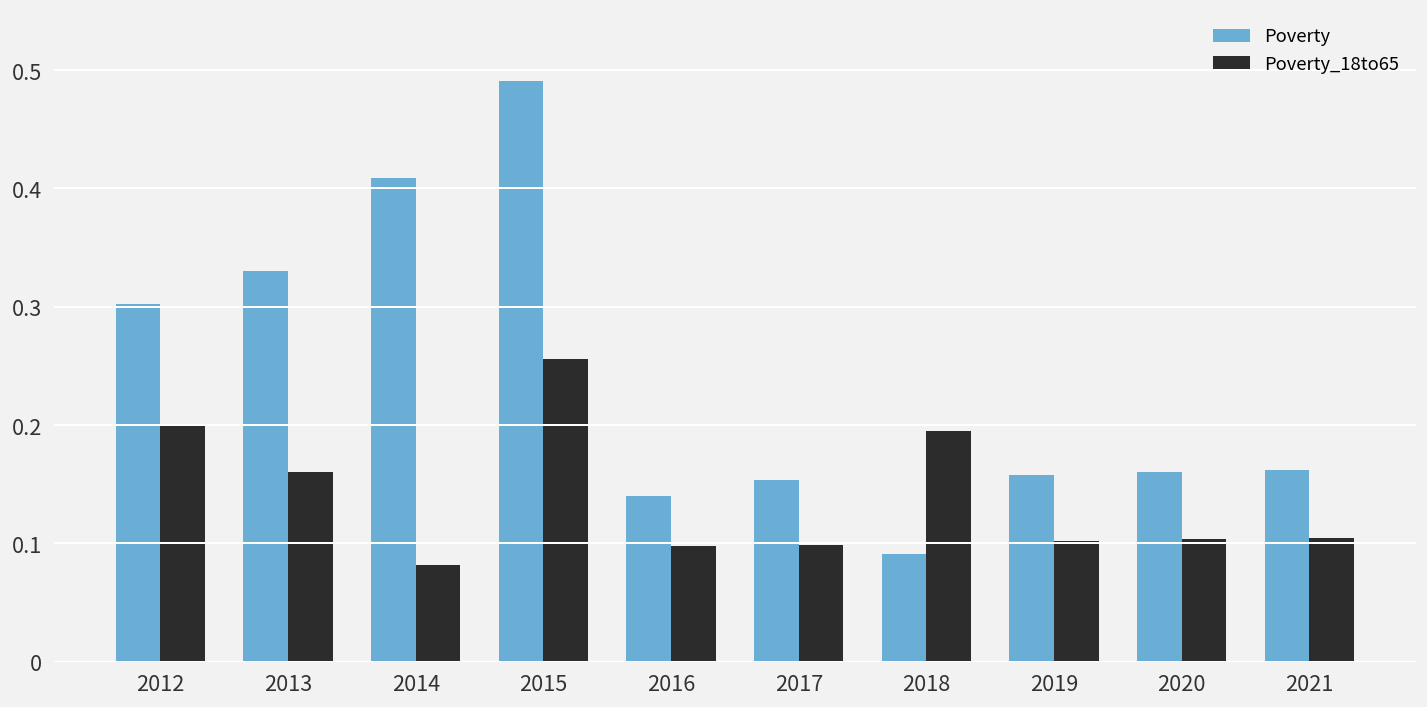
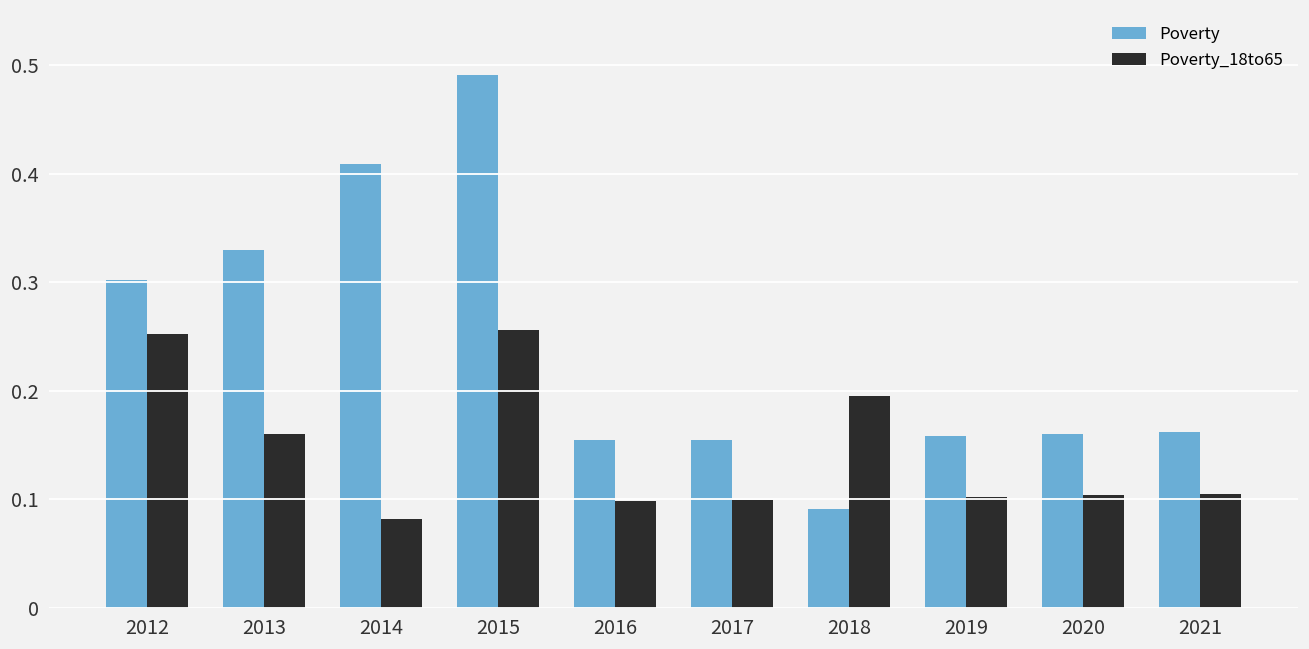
Poverty_18to65, 2012: 0.20 -> 0.25
Poverty, 2016: 0.14 -> 0.15
